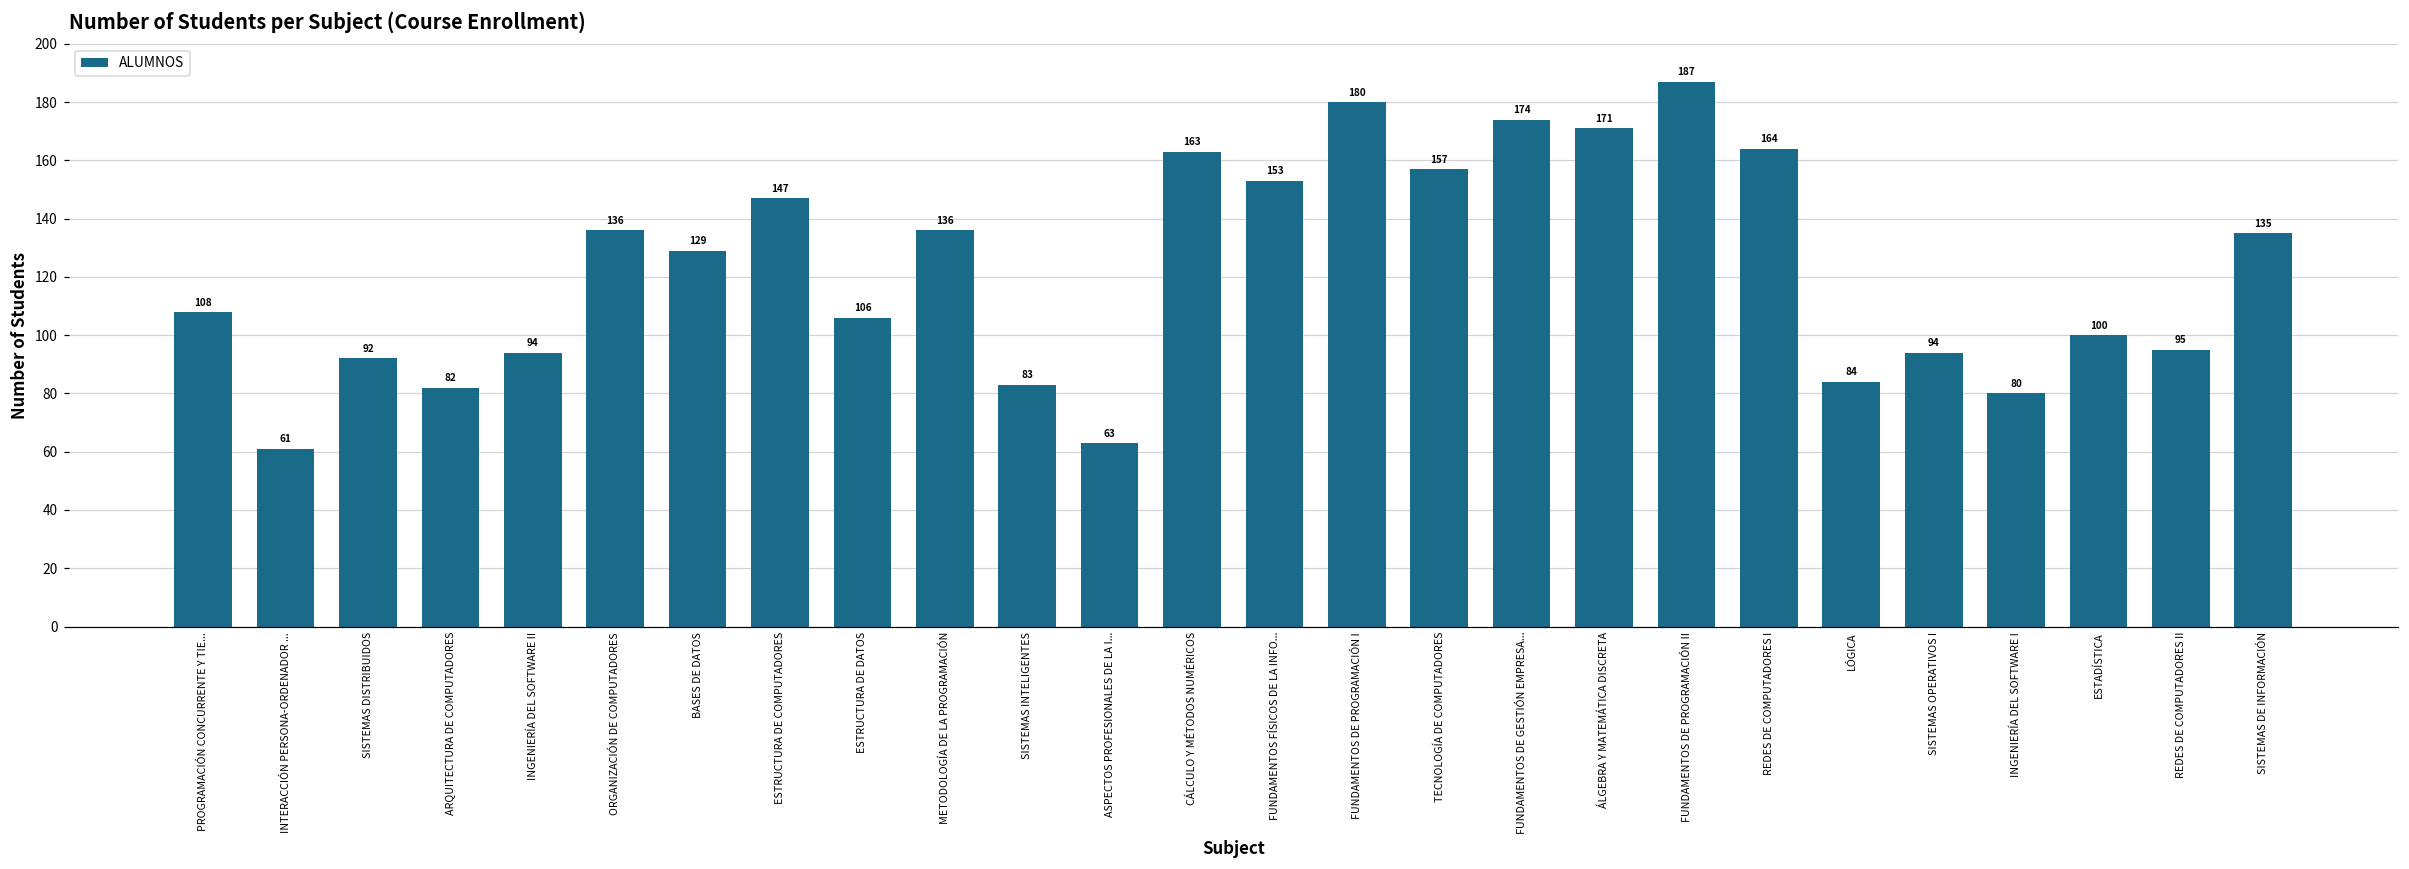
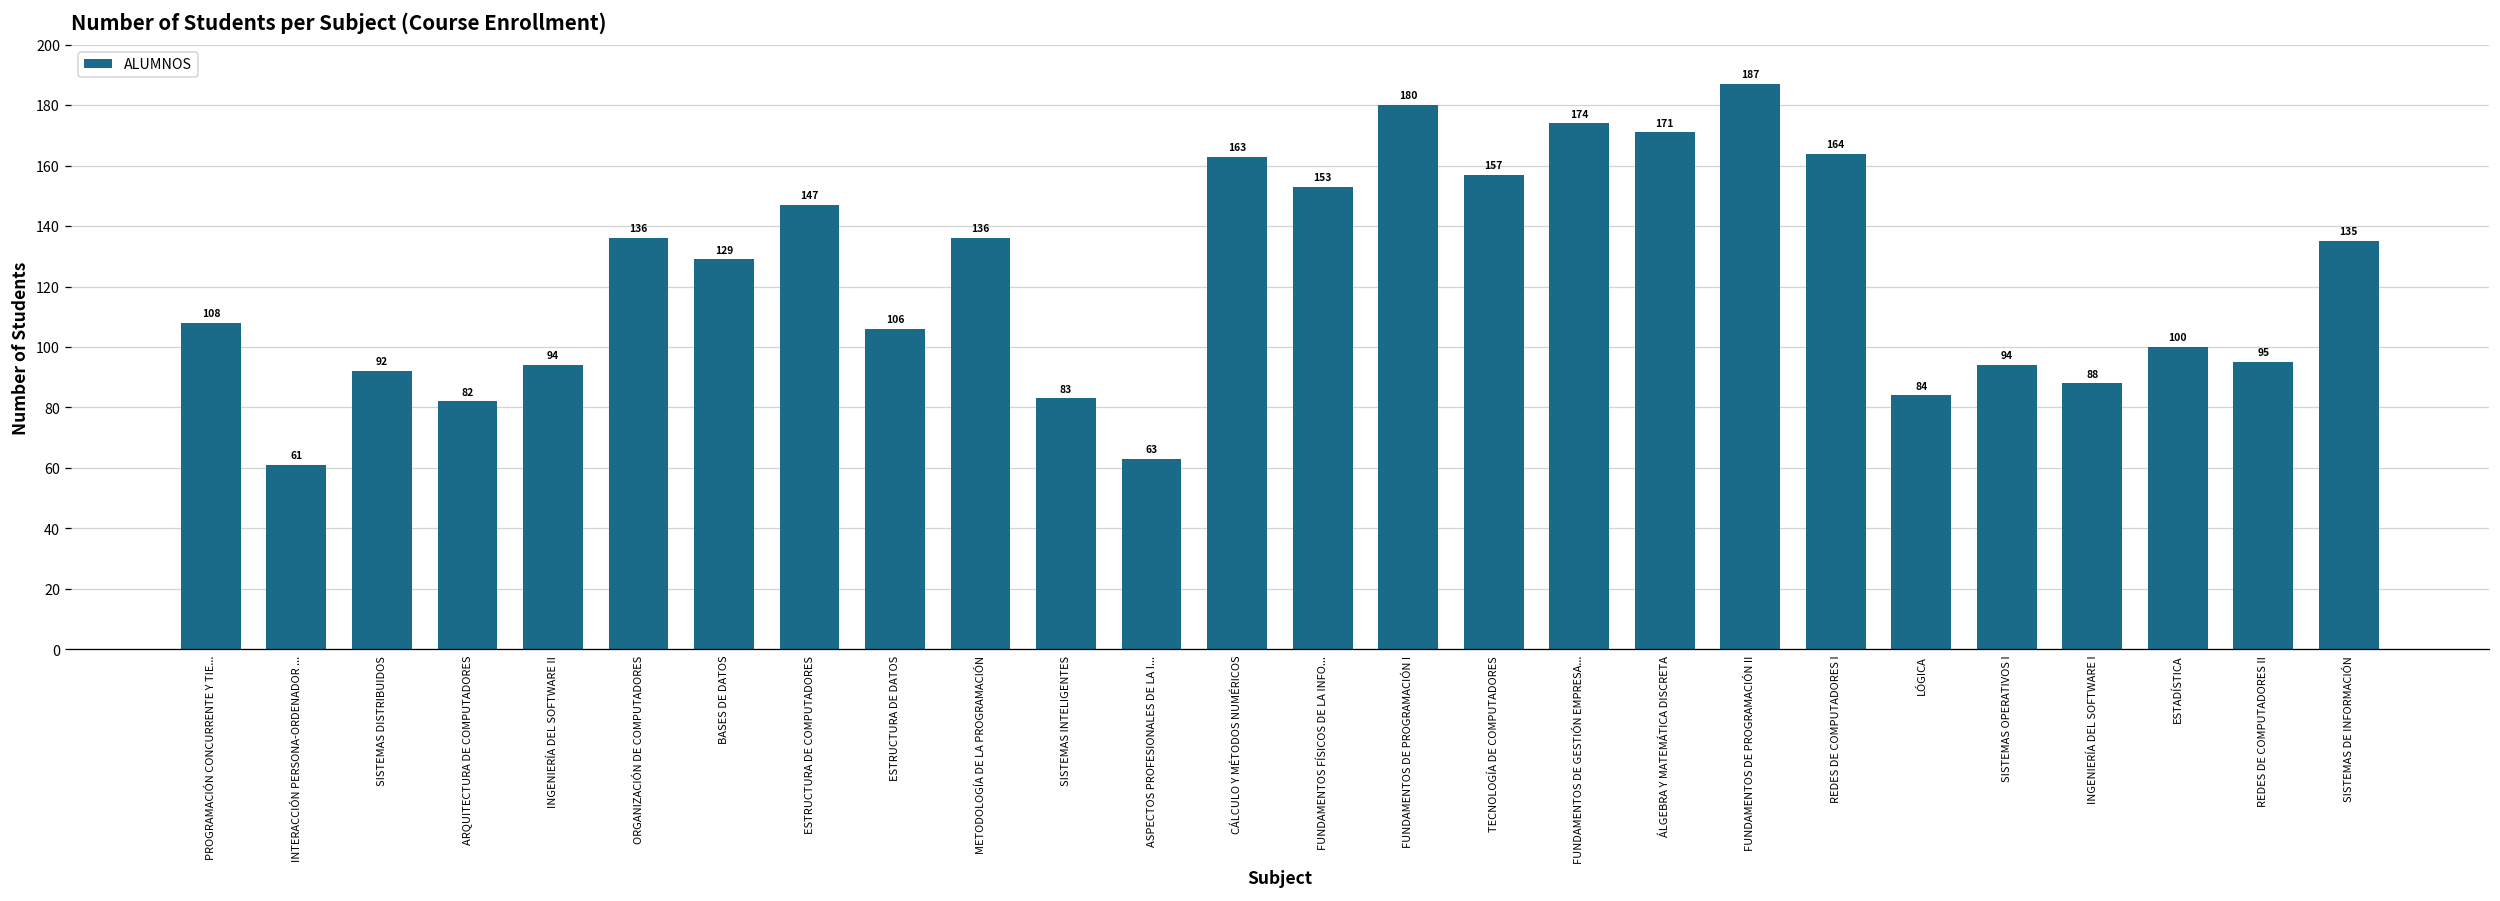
INGENIERÍA DEL SOFTWARE I: 80 -> 88
